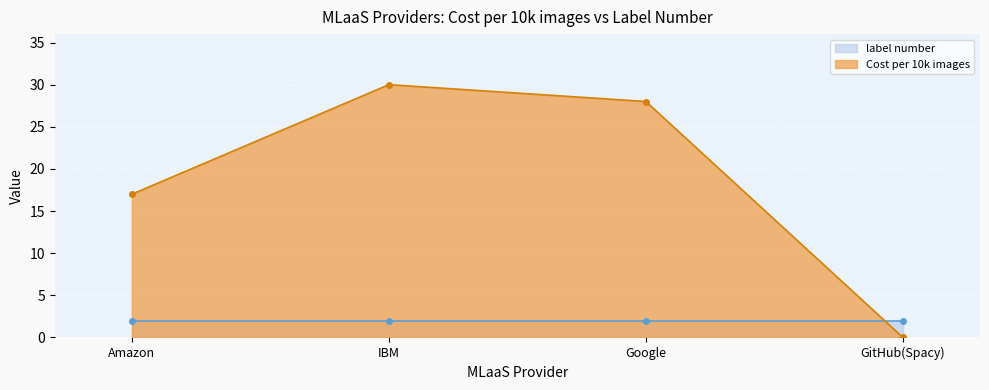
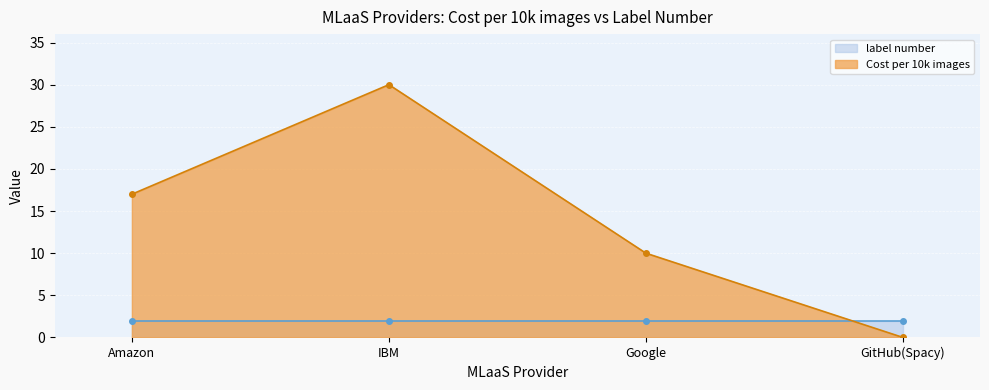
Cost per 10k images, Google: 28 -> 10
